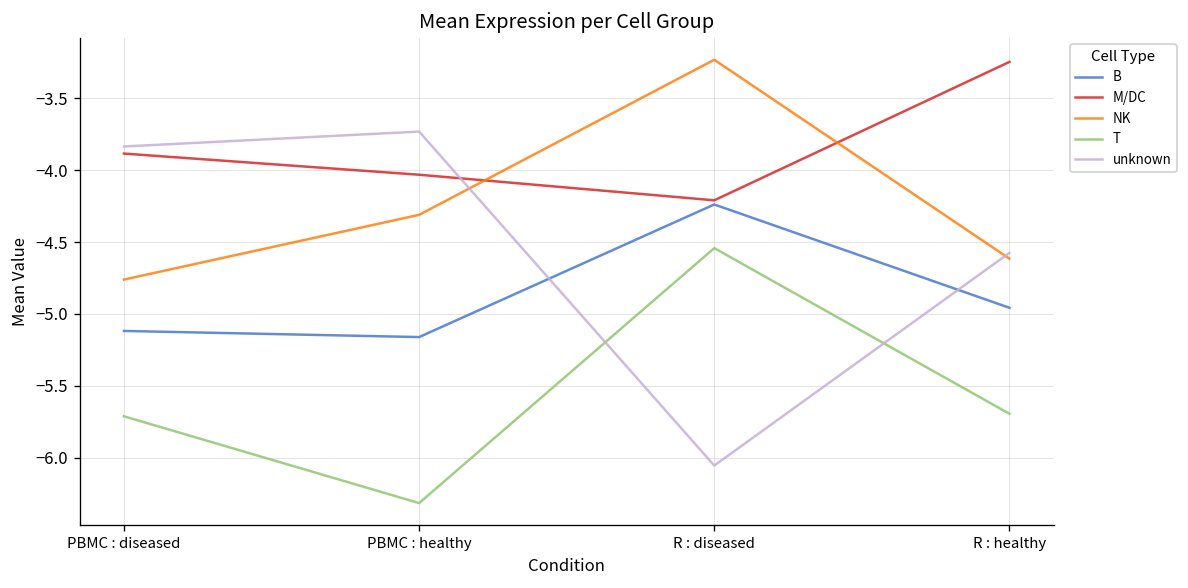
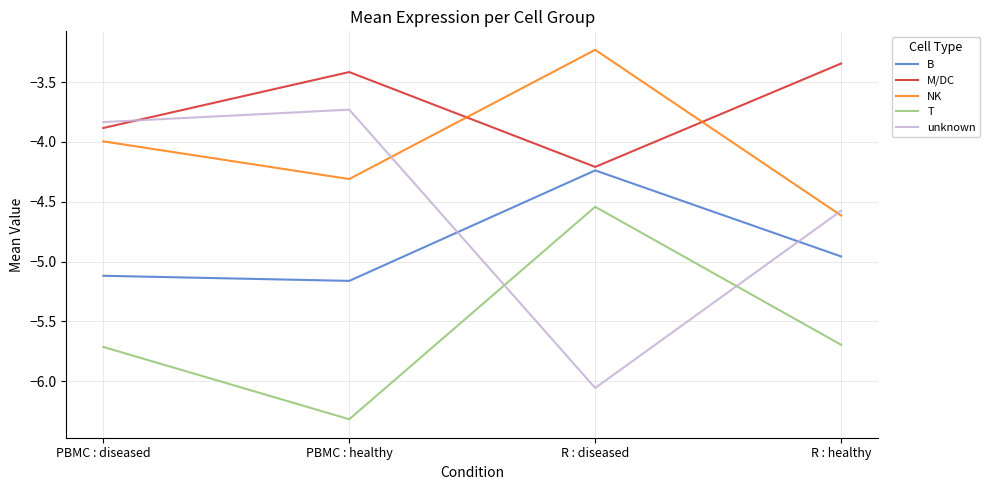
NK, PBMC : diseased: -4.76 -> -4.00
M/DC, PBMC : healthy: -4.03 -> -3.42
M/DC, R : healthy: -3.25 -> -3.35
